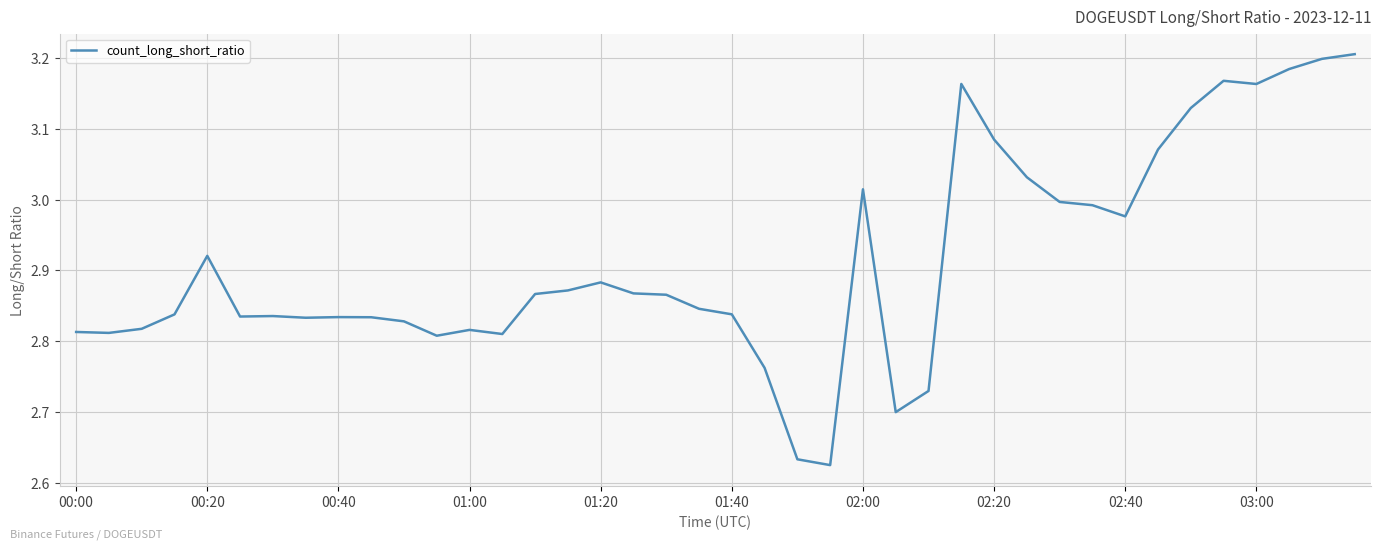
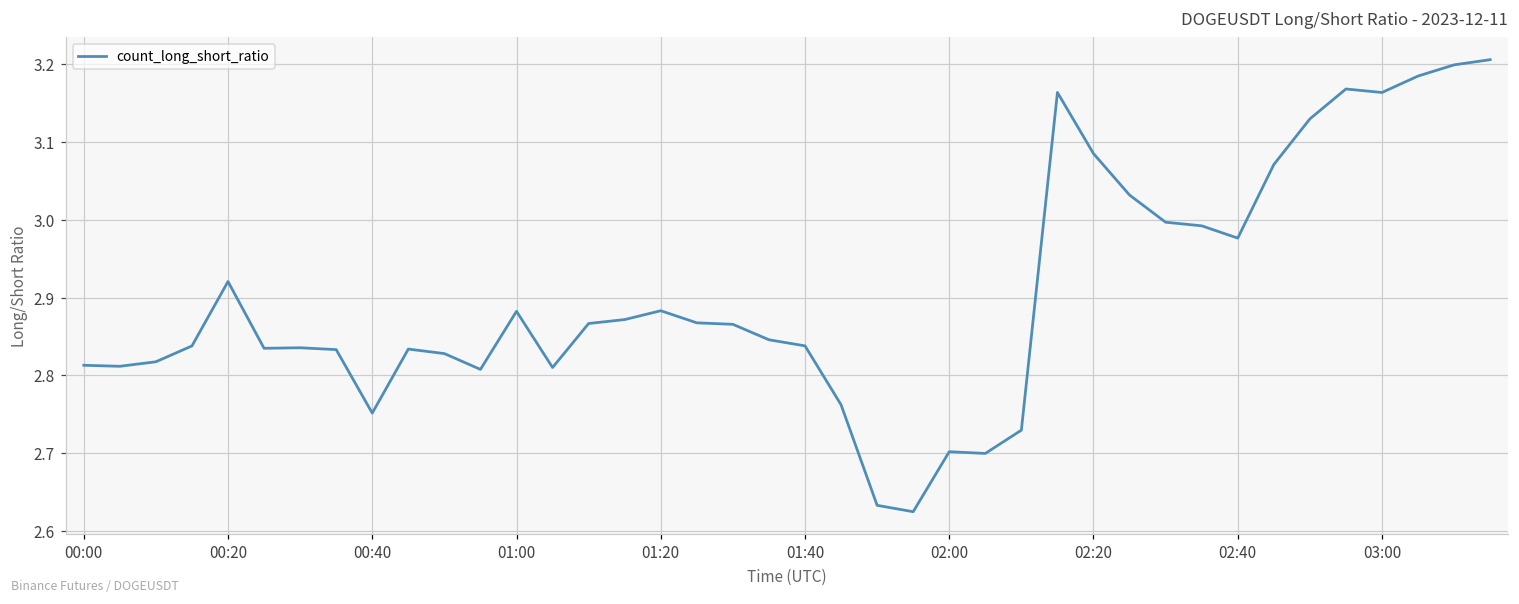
00:40: 2.83 -> 2.75
01:00: 2.82 -> 2.88
02:00: 3.01 -> 2.70
